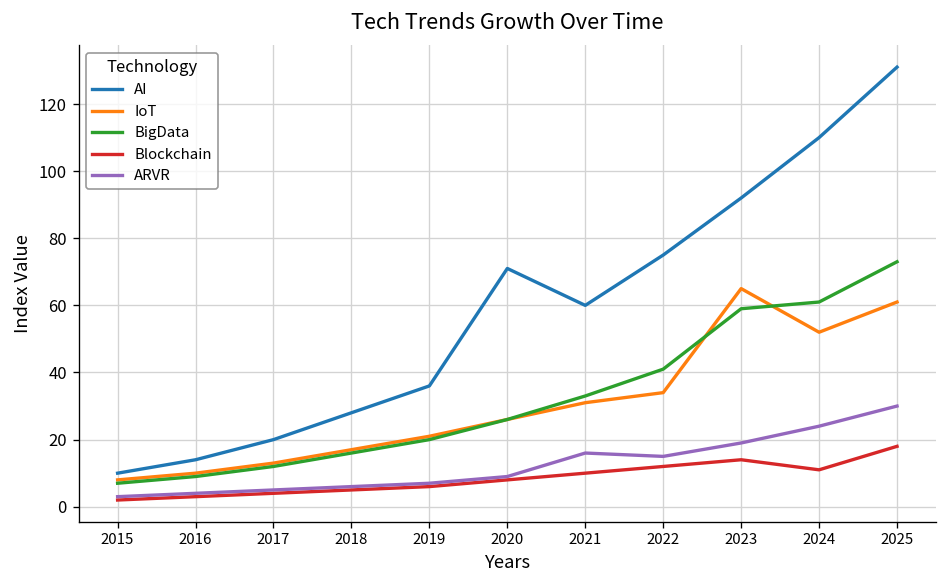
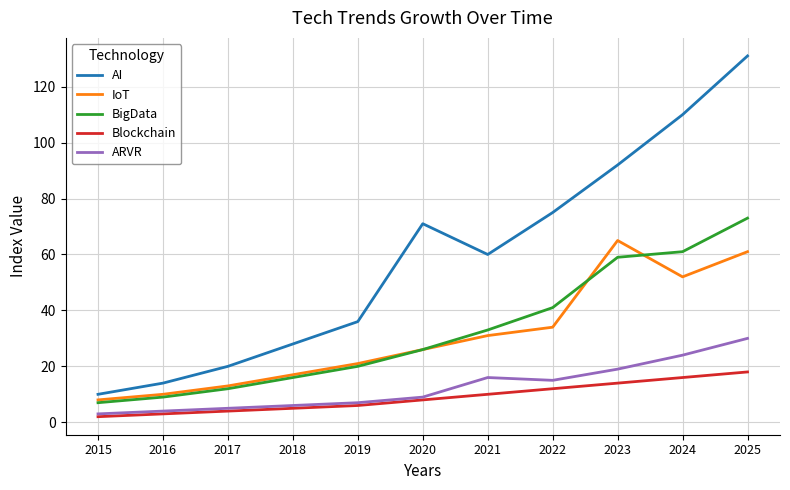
Blockchain, 2024: 11 -> 16
